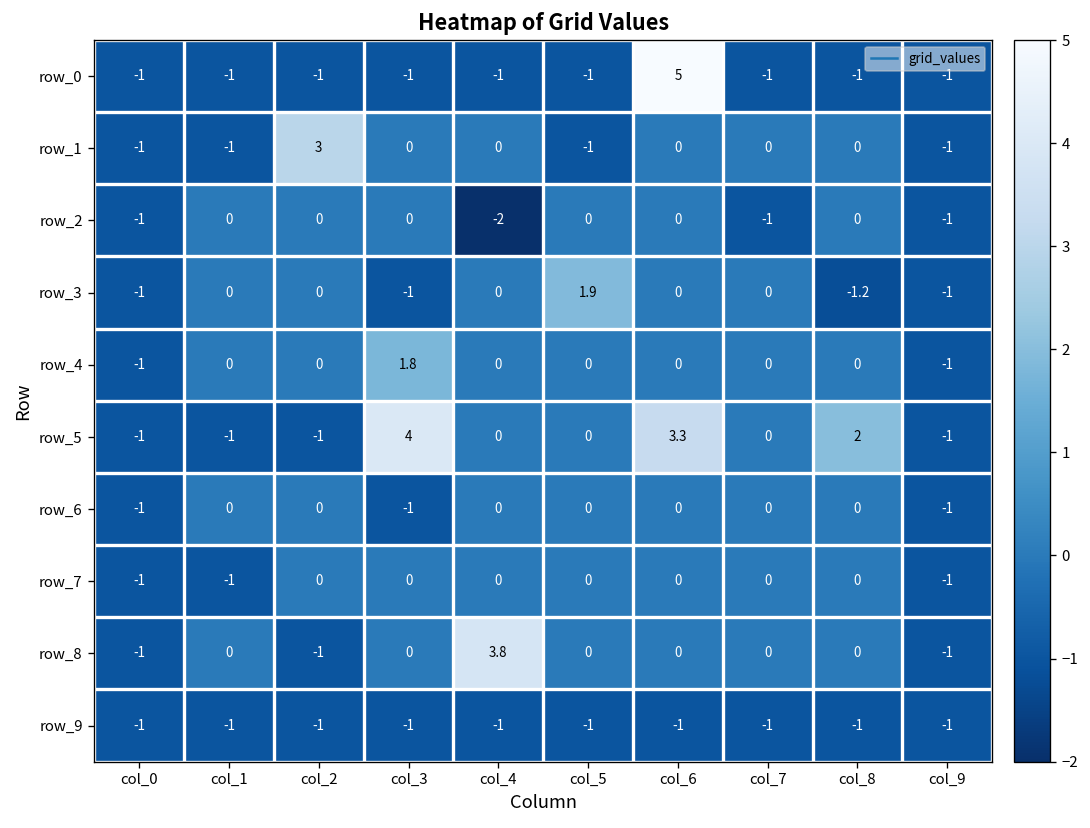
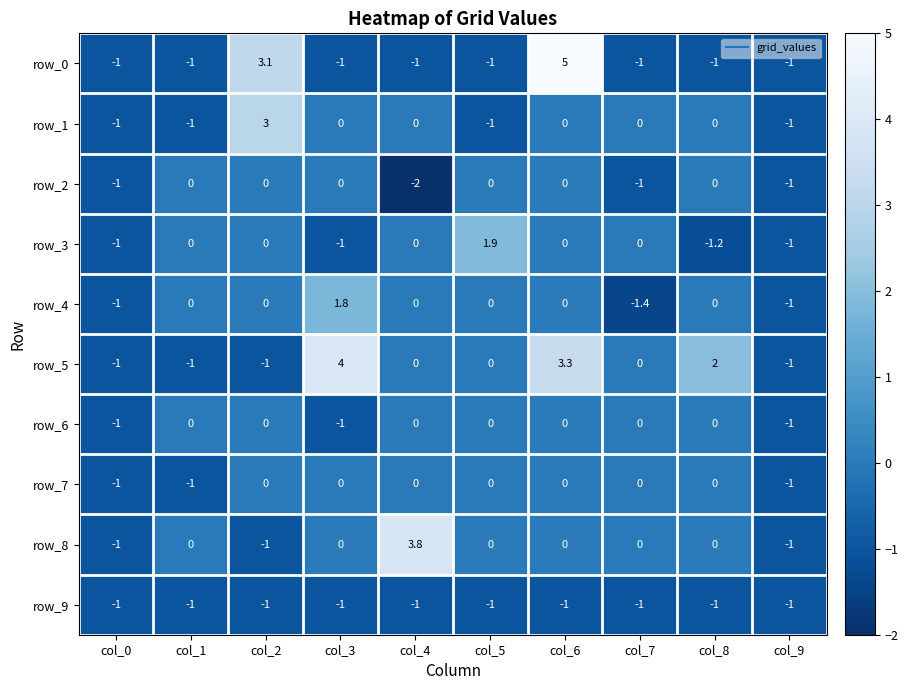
row_0, col_2: -1 -> 3.1
row_4, col_7: 0 -> -1.4
